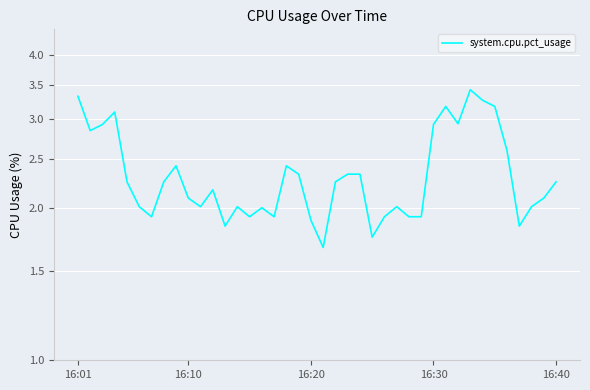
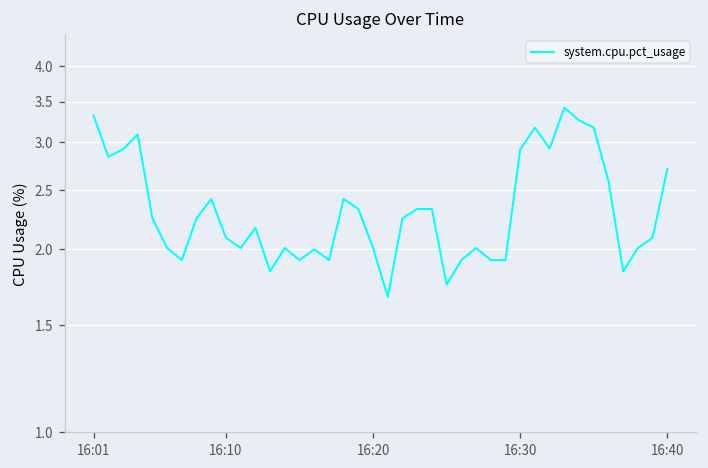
16:20: 1.89 -> 2.01
16:40: 2.3 -> 2.7
